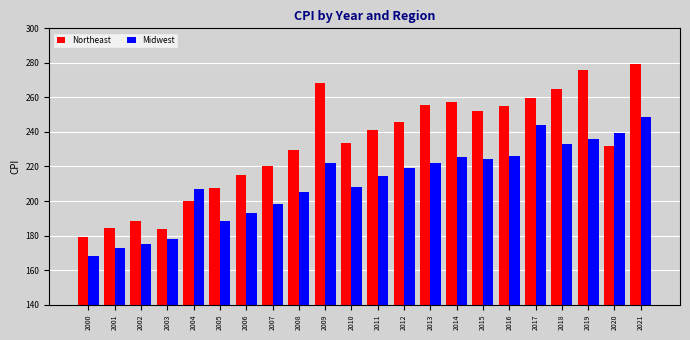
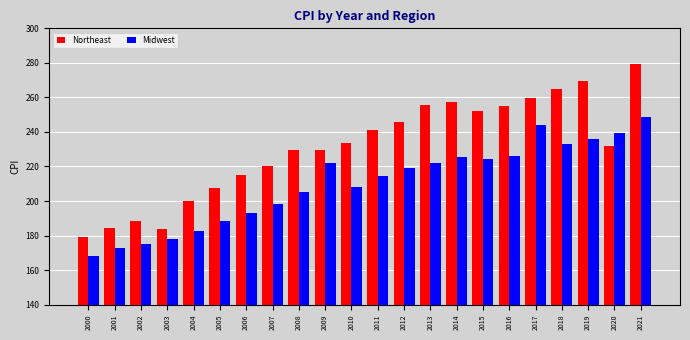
Midwest, 2004: 207 -> 183
Northeast, 2009: 269 -> 229
Northeast, 2019: 276 -> 269
